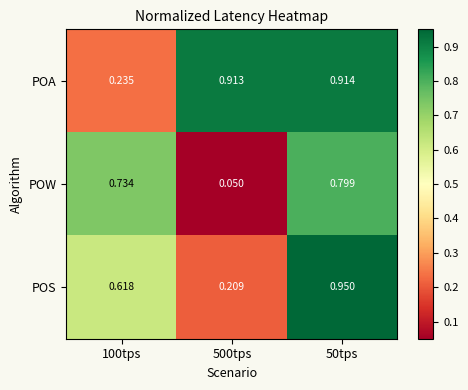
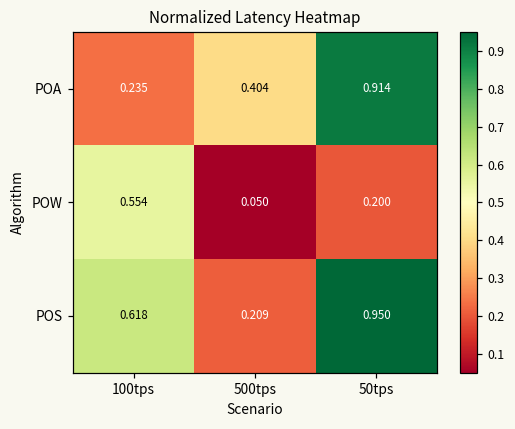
POA, 500tps: 0.913 -> 0.404
POW, 100tps: 0.734 -> 0.554
POW, 50tps: 0.799 -> 0.200
